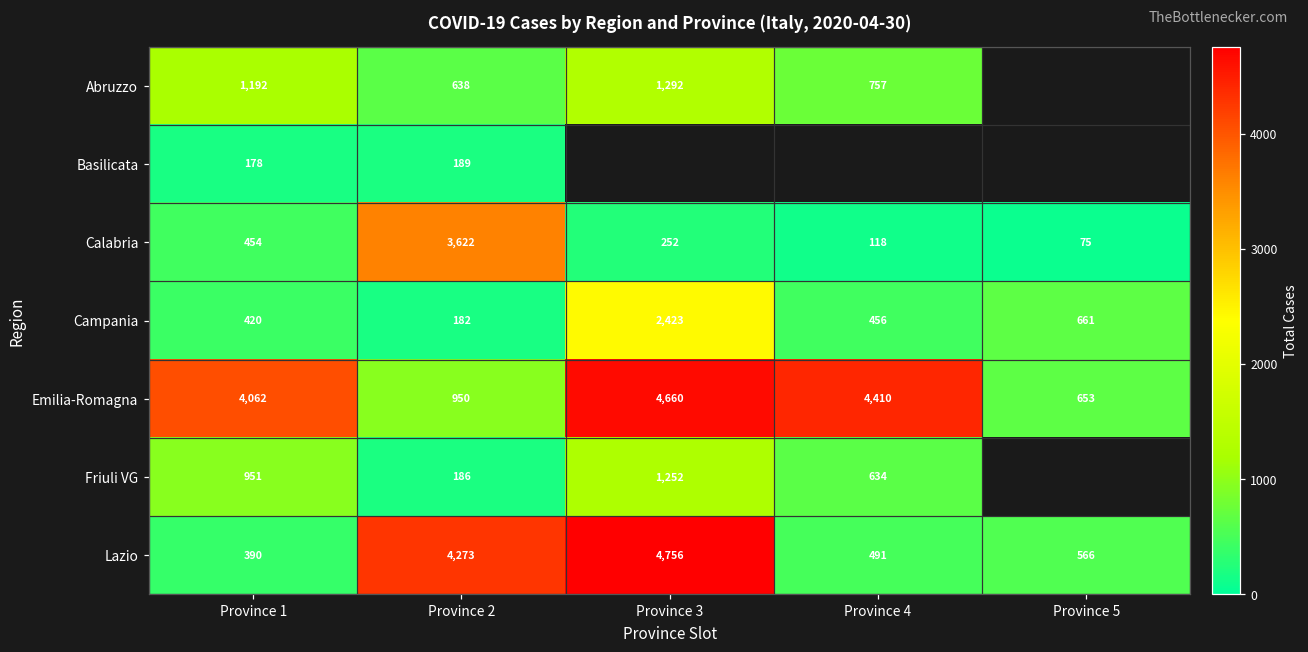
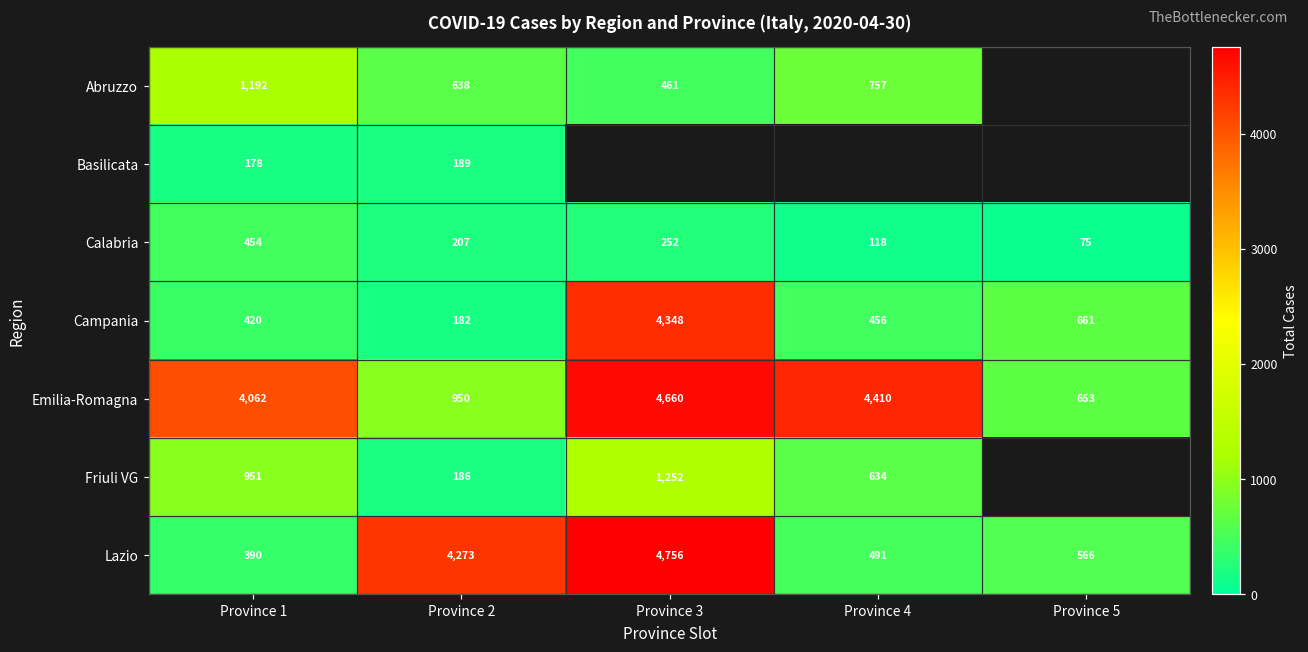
Abruzzo, Province 3: 1,292 -> 461
Calabria, Province 2: 3,622 -> 207
Campania, Province 3: 2,423 -> 4,348
